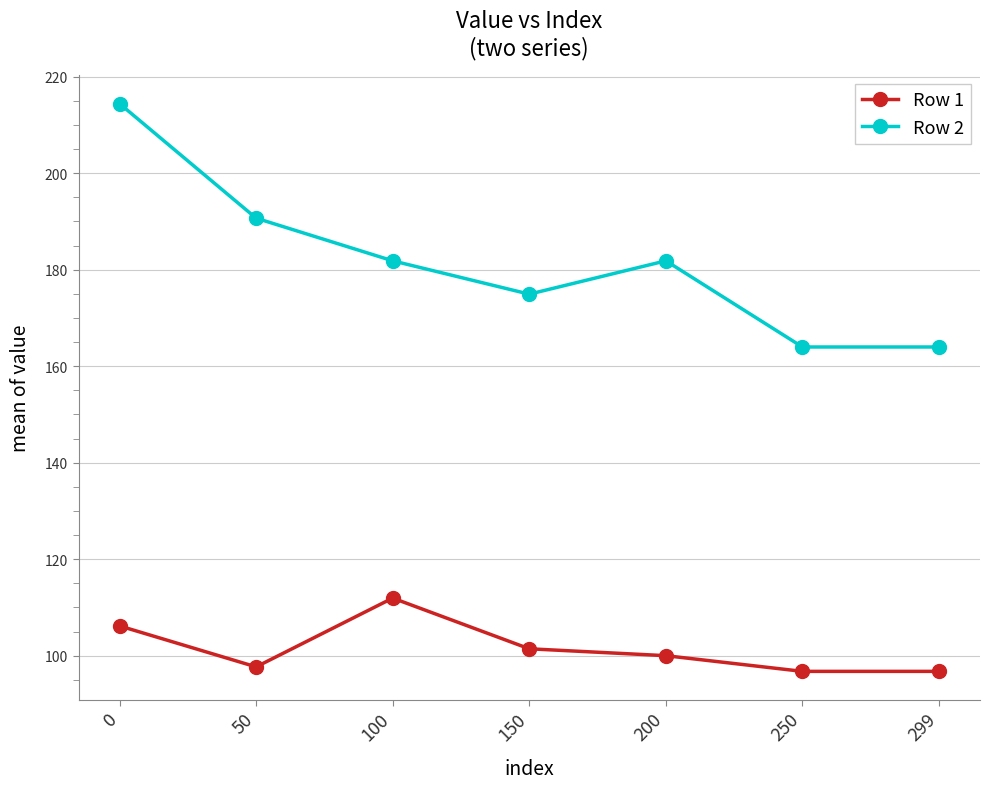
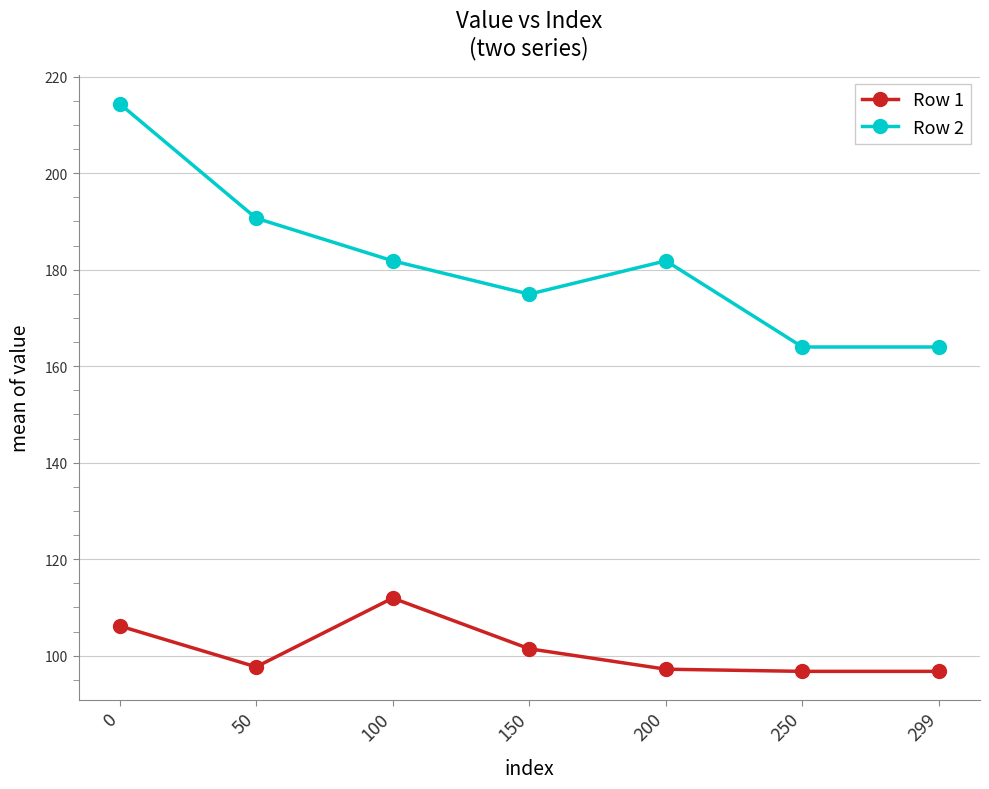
Row 1, 200: 100 -> 97
